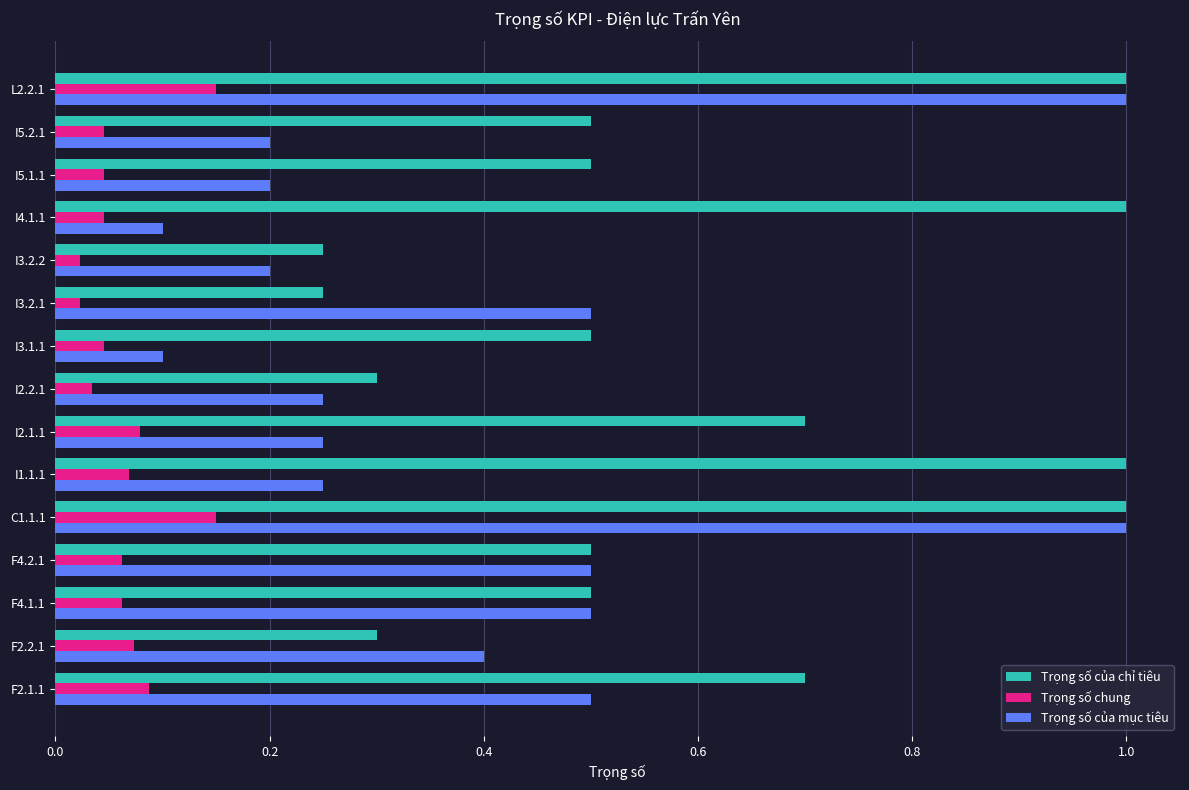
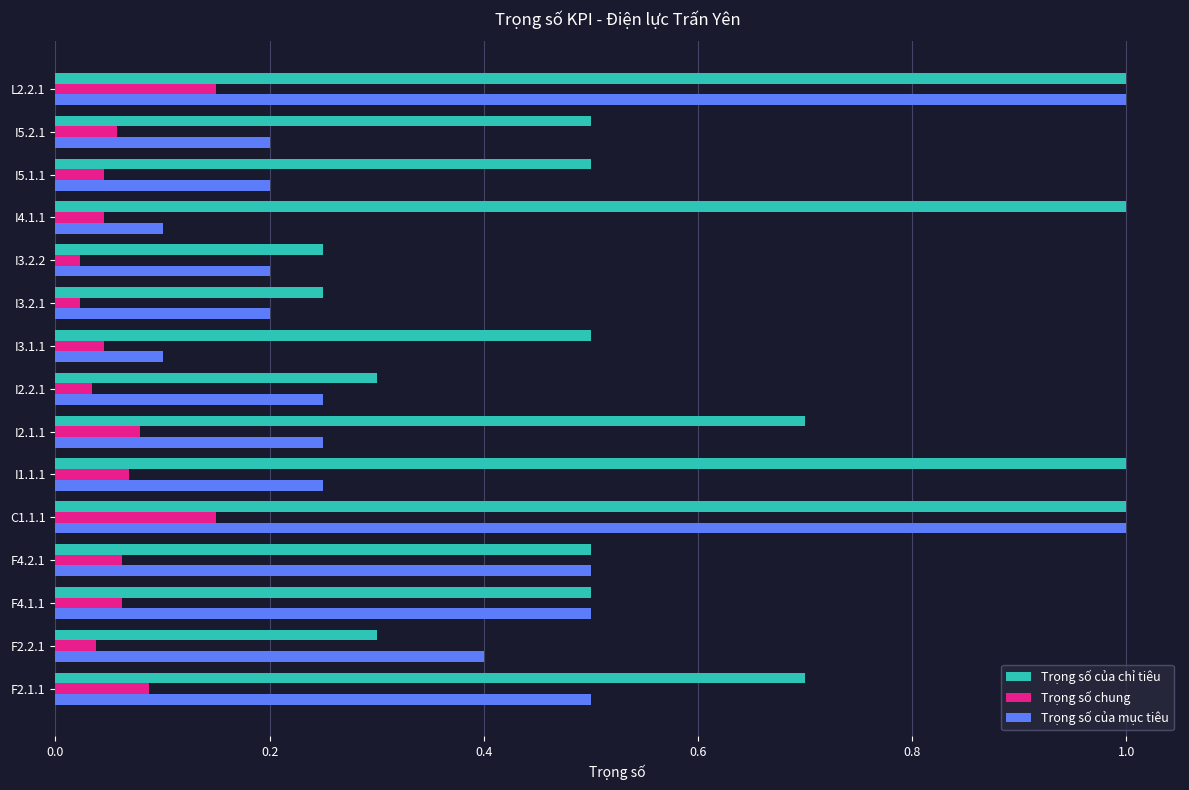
Trọng số chung, I5.2.1: 0.045 -> 0.057
Trọng số của mục tiêu, I3.2.1: 0.5 -> 0.2
Trọng số chung, F2.2.1: 0.074 -> 0.038
